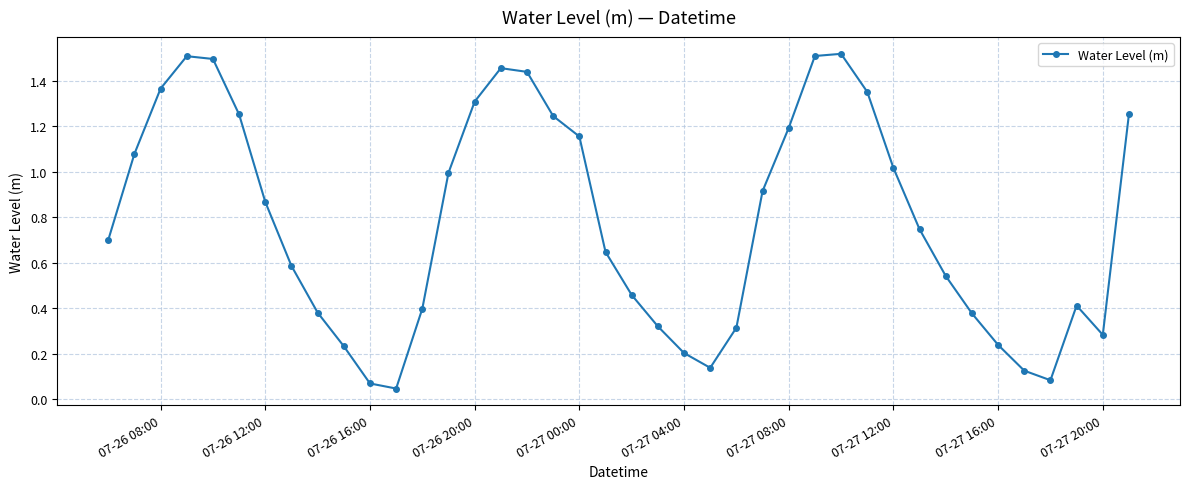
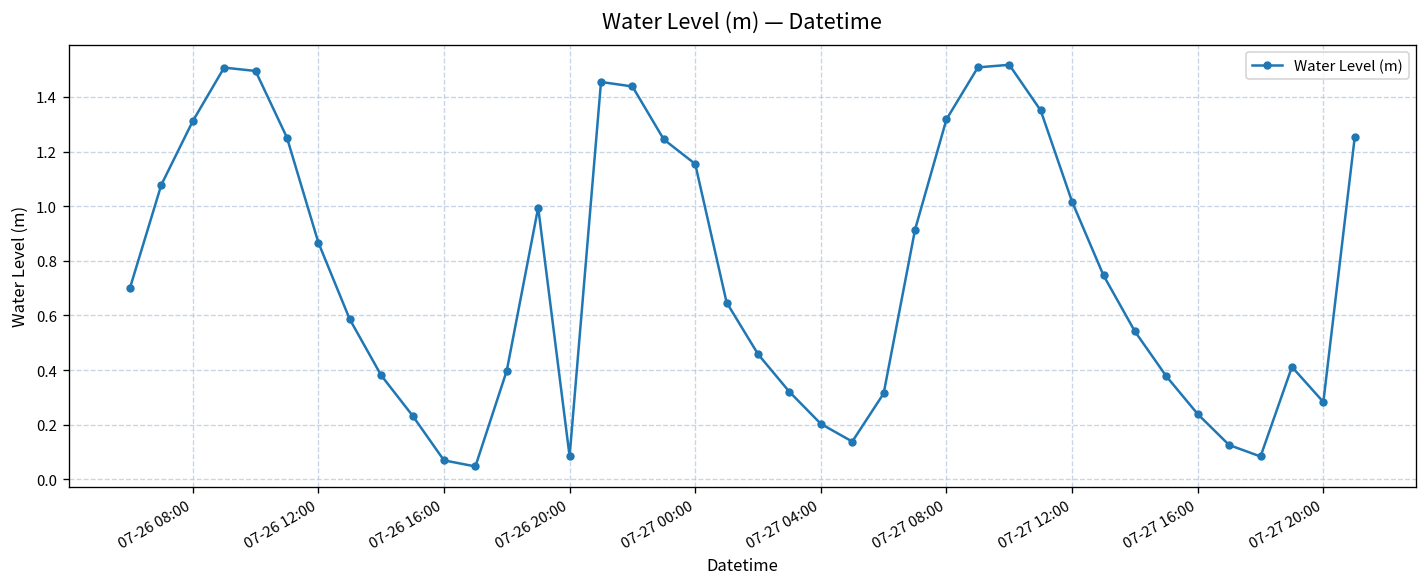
07-26 08:00: 1.36 -> 1.31
07-26 20:00: 1.31 -> 0.08
07-27 08:00: 1.19 -> 1.32
